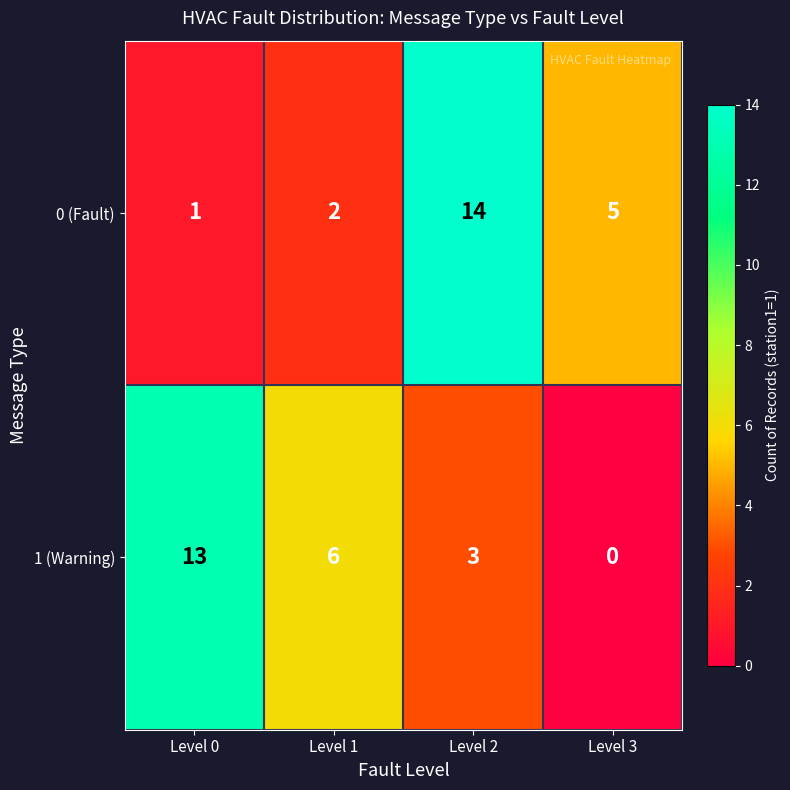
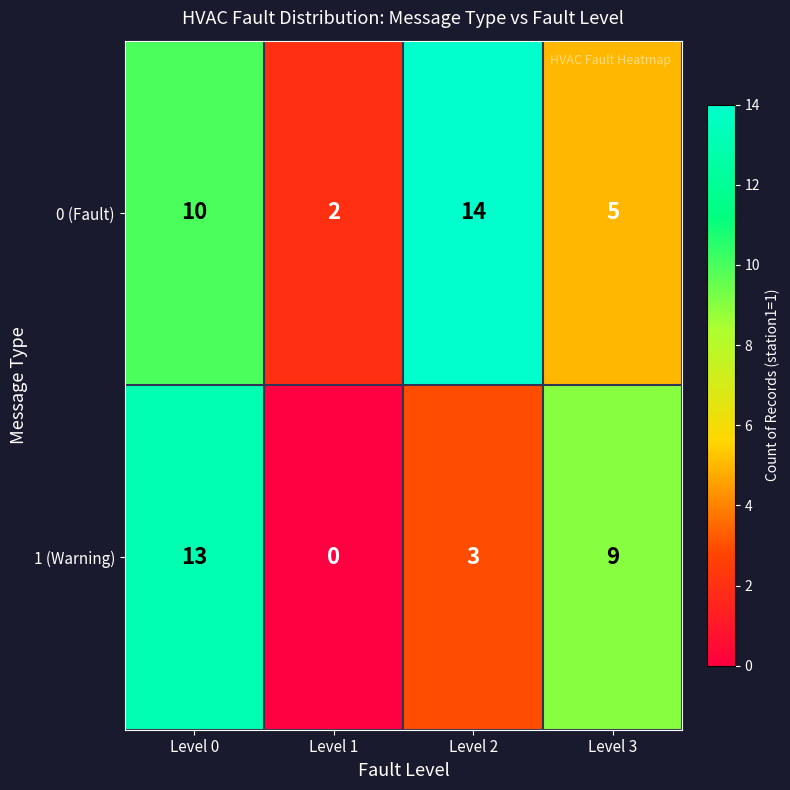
0 (Fault), Level 0: 1 -> 10
1 (Warning), Level 1: 6 -> 0
1 (Warning), Level 3: 0 -> 9
